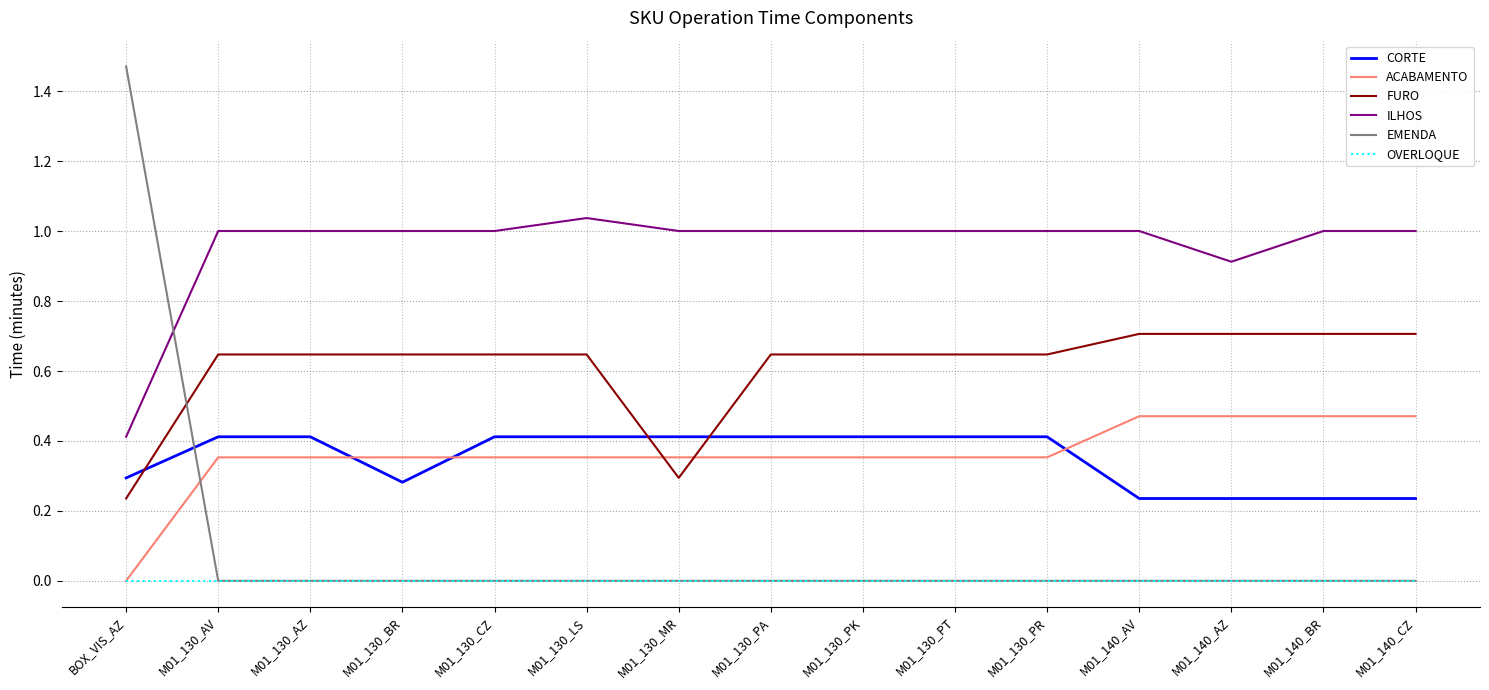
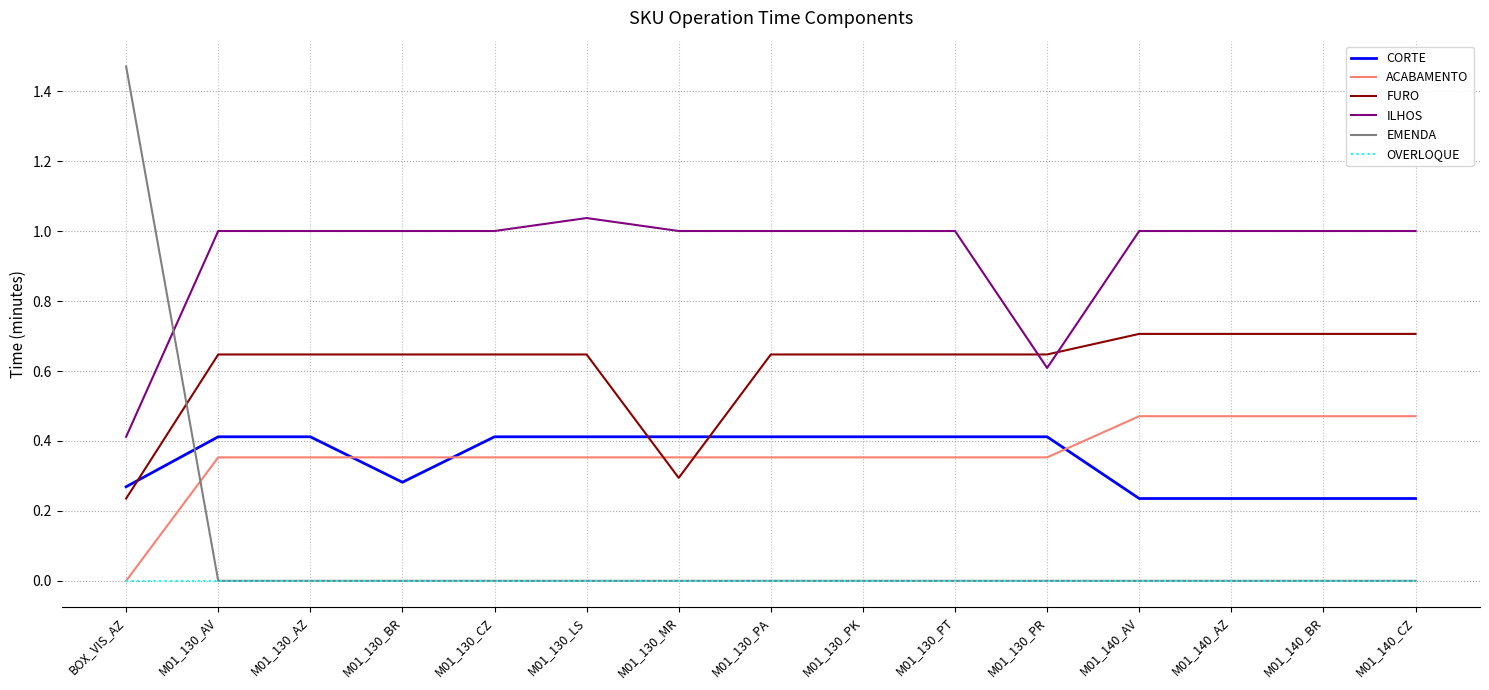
CORTE, BOX_VIS_AZ: 0.29 -> 0.27
ILHOS, M01_130_PR: 1.00 -> 0.61
ILHOS, M01_140_AZ: 0.91 -> 1.00
